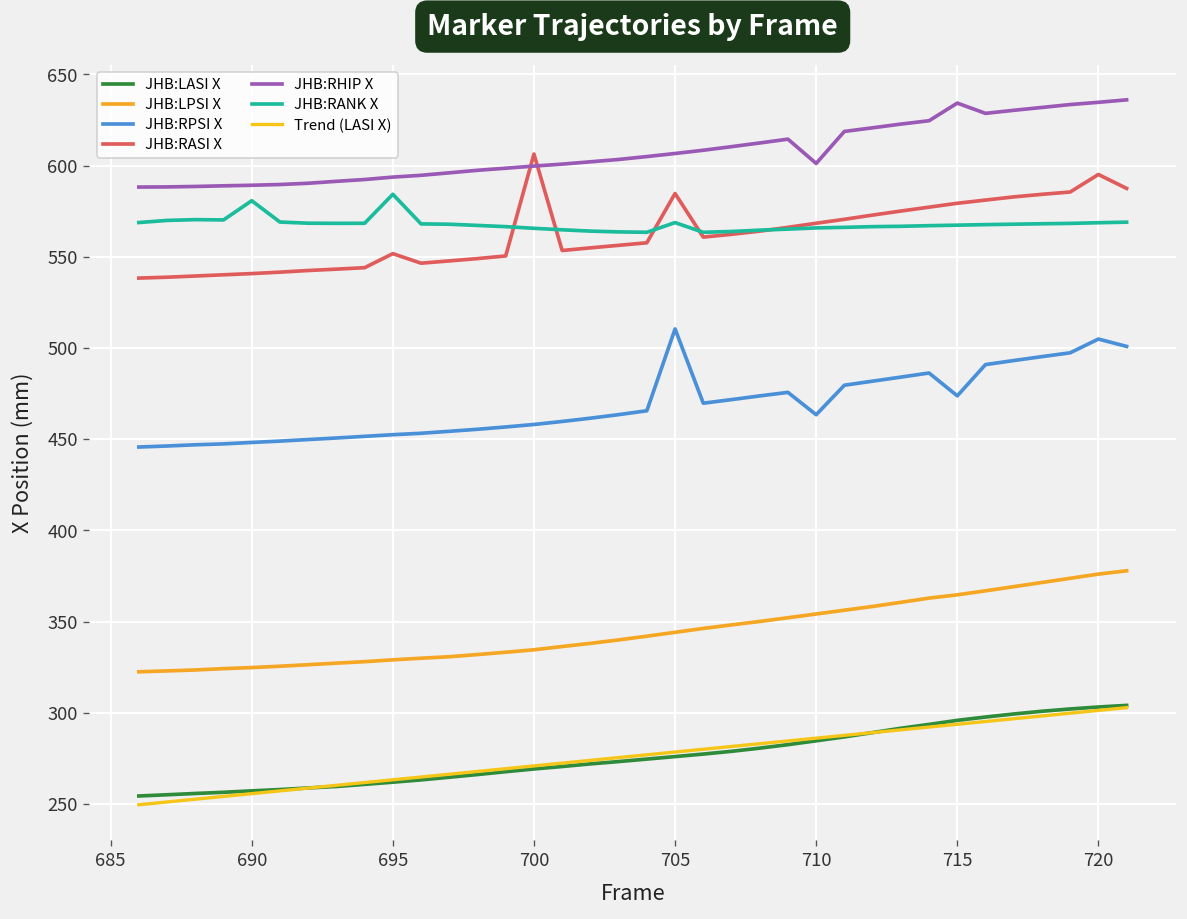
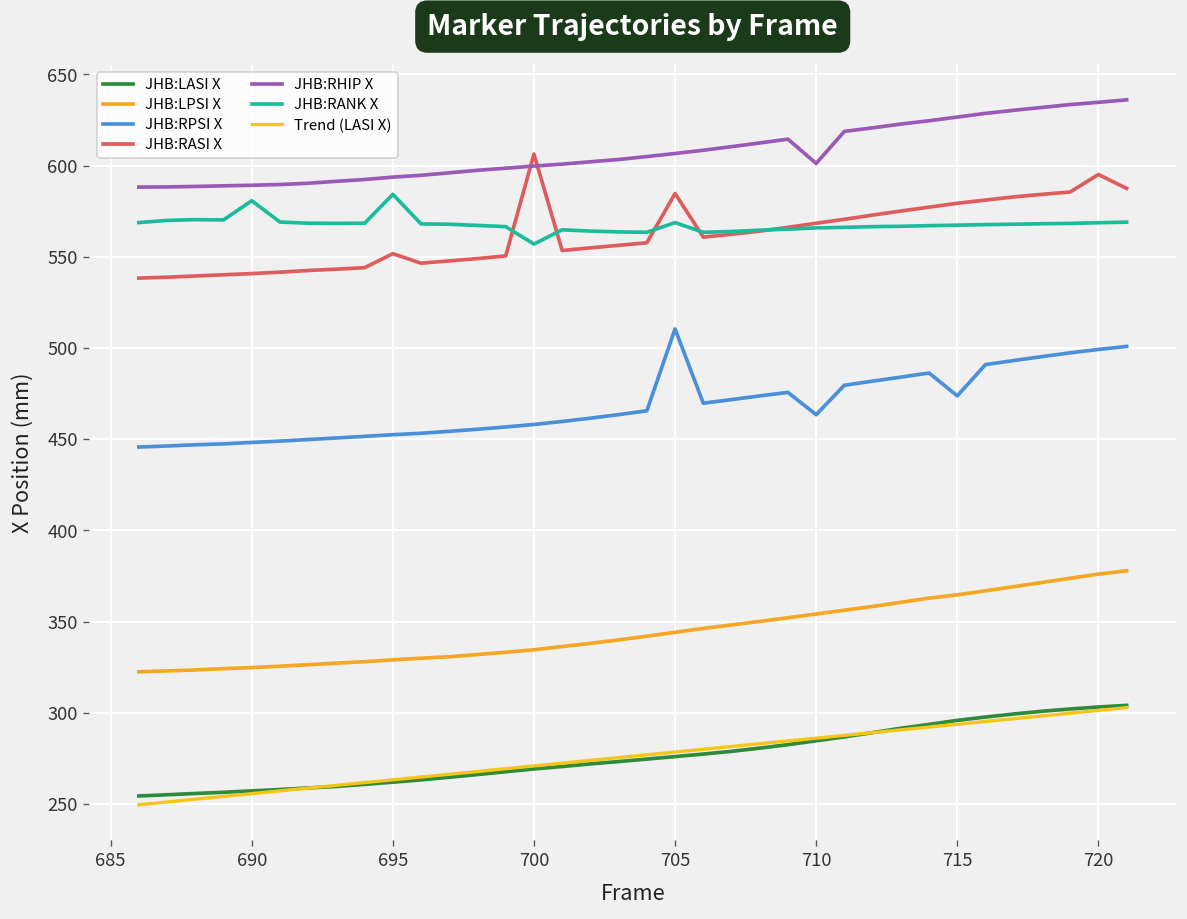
JHB:RANK X, 700: 566 -> 557
JHB:RHIP X, 715: 634 -> 627
JHB:RPSI X, 720: 505 -> 499
